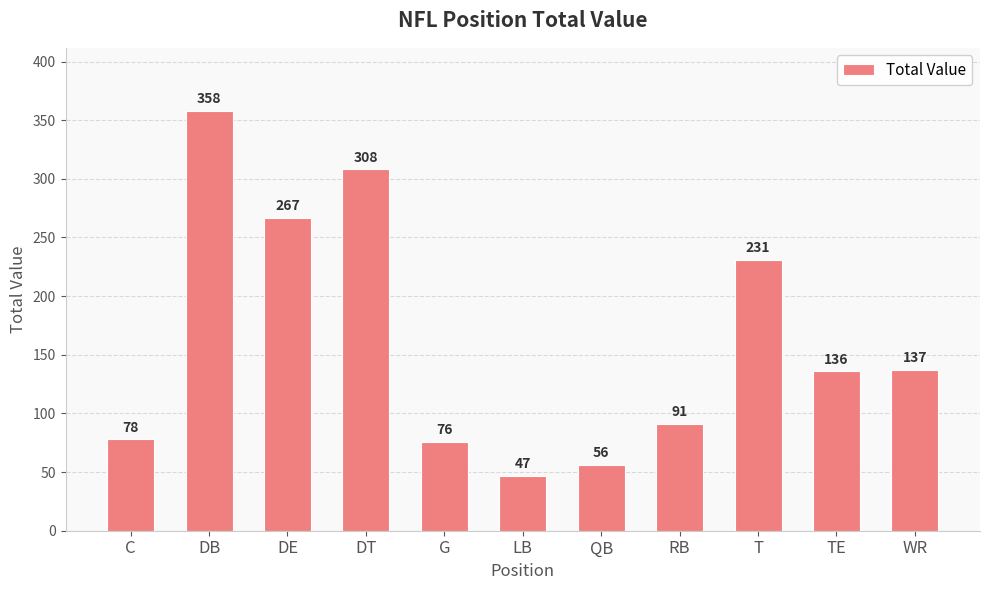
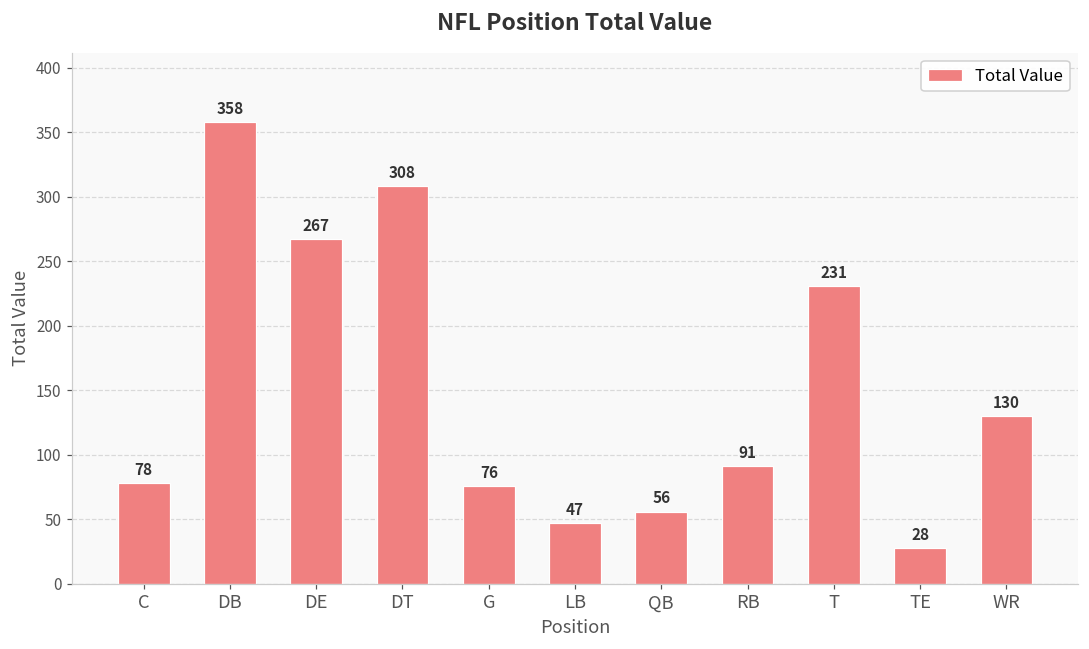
TE: 136 -> 28
WR: 137 -> 130
